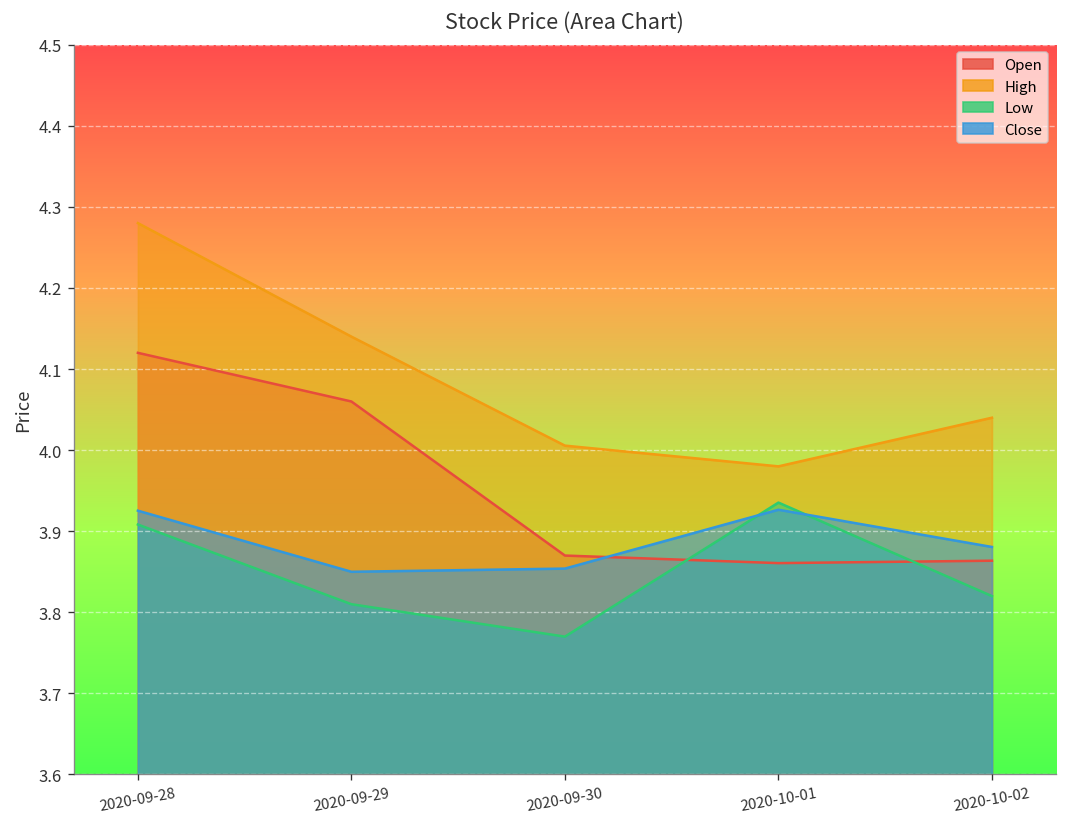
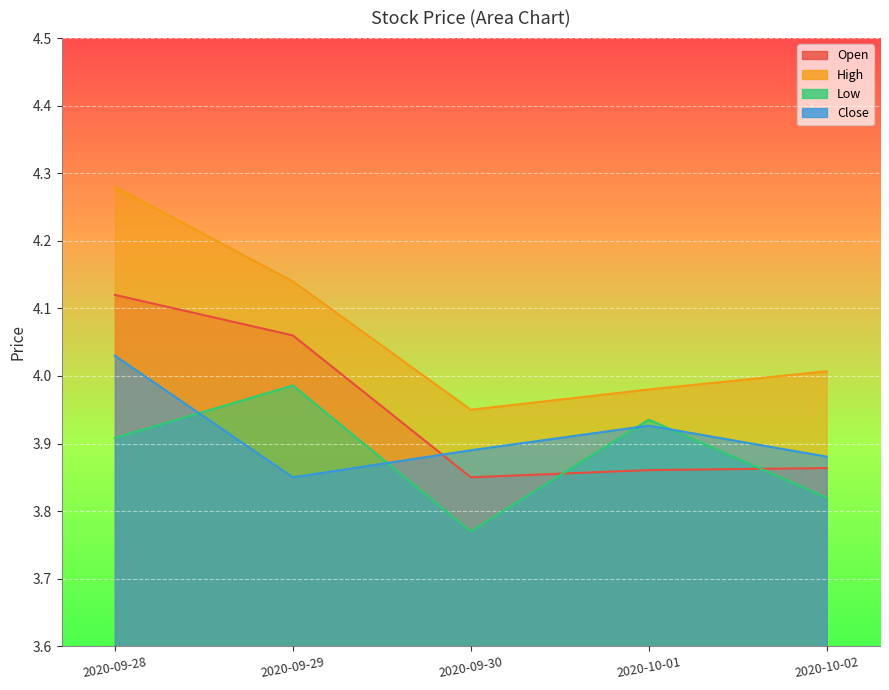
Close, 2020-09-28: 3.93 -> 4.03
Low, 2020-09-29: 3.81 -> 3.99
Open, 2020-09-30: 3.87 -> 3.85
High, 2020-09-30: 4.01 -> 3.95
Close, 2020-09-30: 3.85 -> 3.89
High, 2020-10-02: 4.04 -> 4.01
